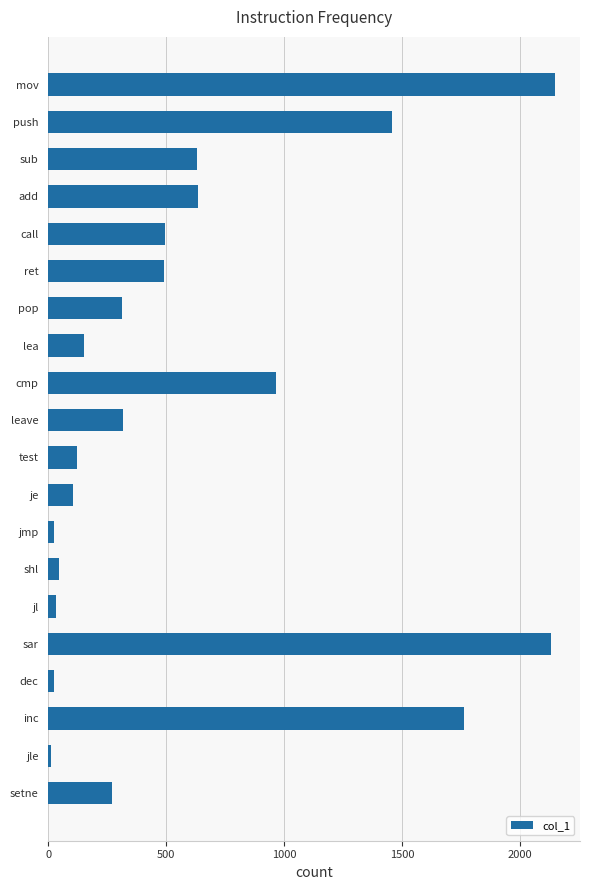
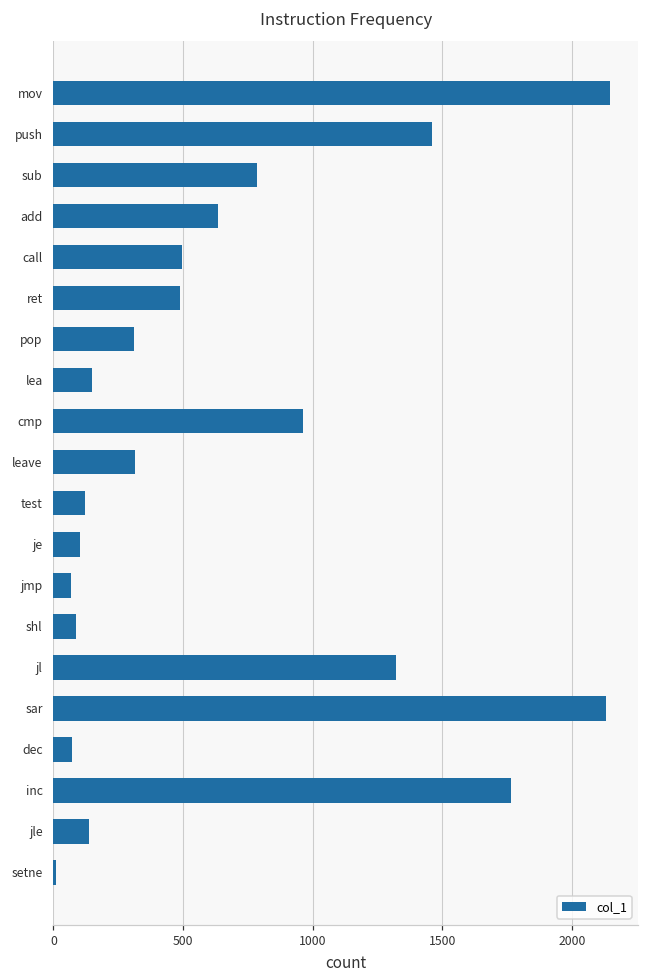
sub: 630 -> 780
jmp: 20 -> 70
shl: 50 -> 90
jl: 30 -> 1320
dec: 20 -> 70
jle: 10 -> 140
setne: 270 -> 10
